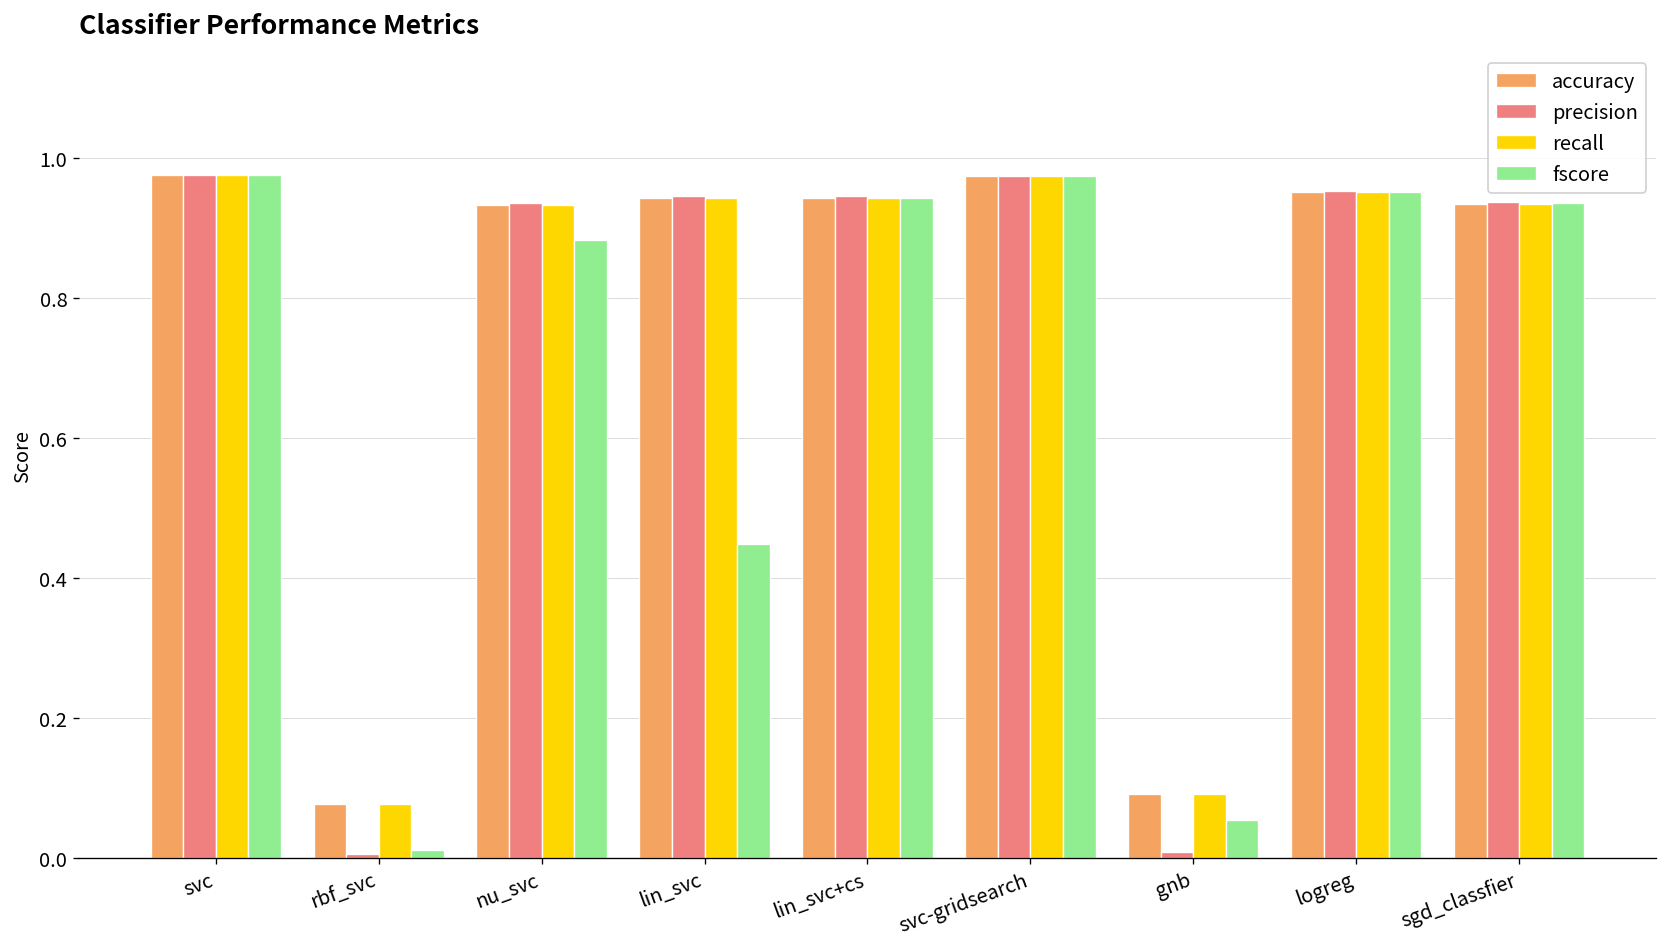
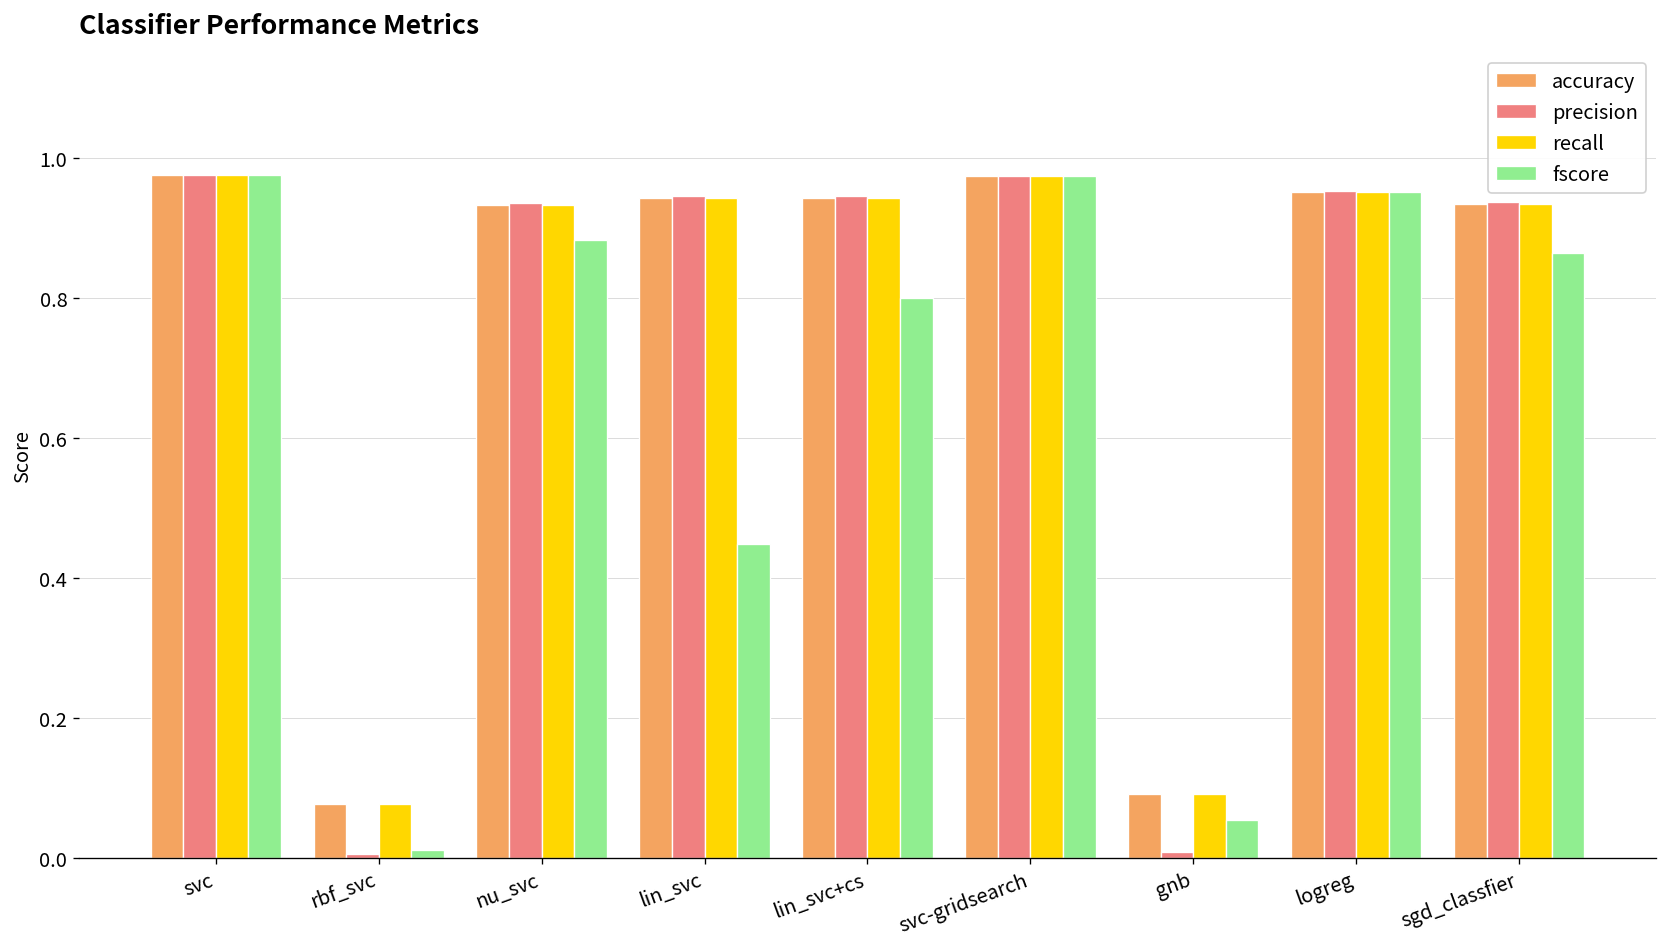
fscore, lin_svc+cs: 0.94 -> 0.80
fscore, sgd_classfier: 0.93 -> 0.86
